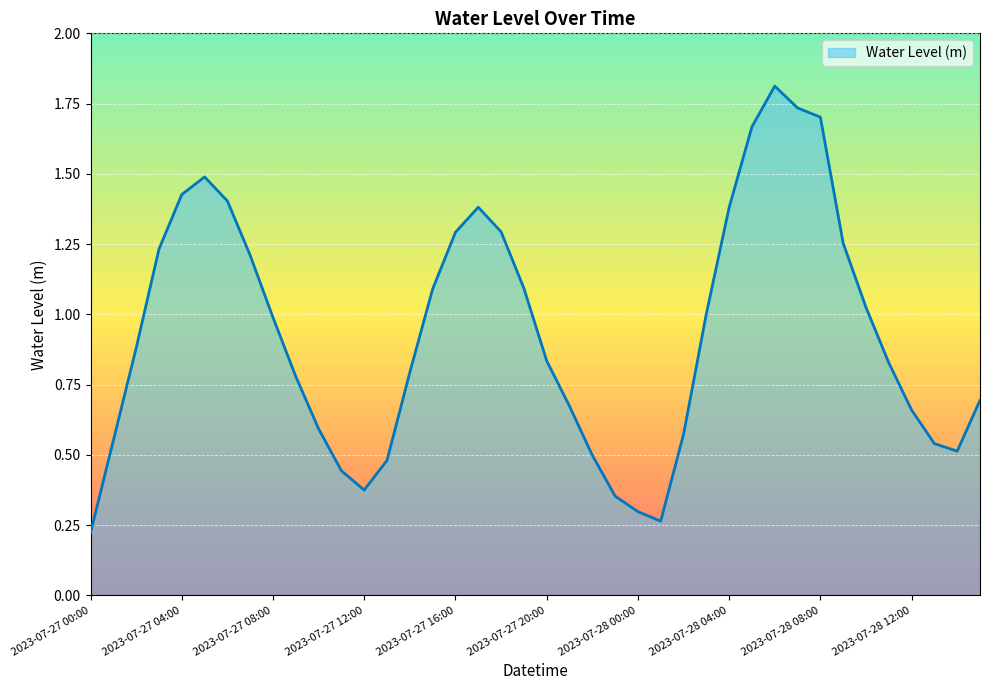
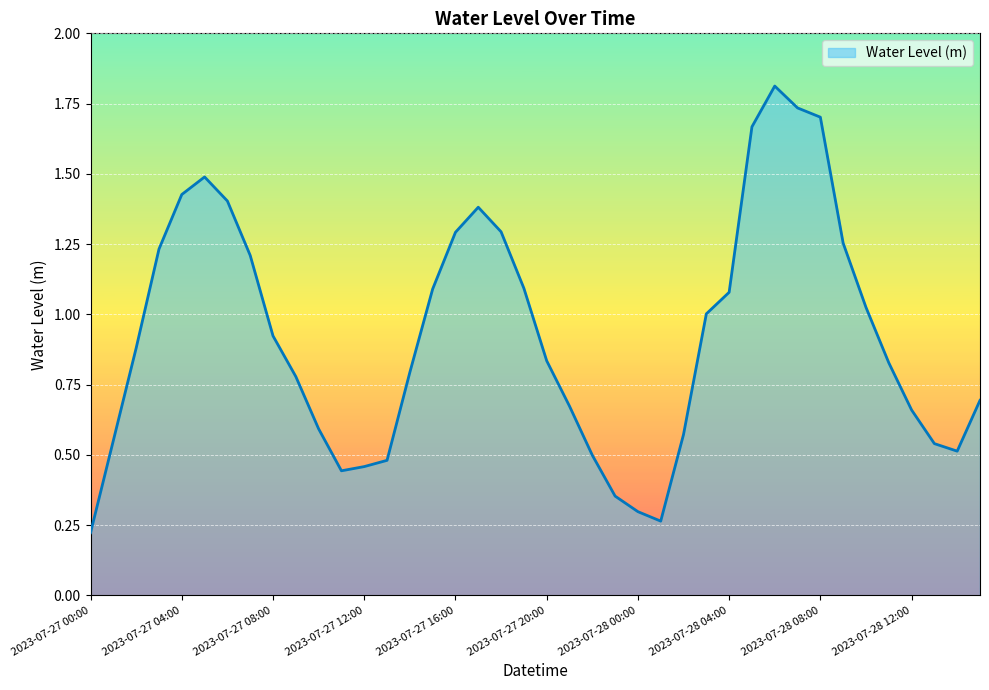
2023-07-27 08:00: 0.99 -> 0.92
2023-07-27 12:00: 0.37 -> 0.46
2023-07-28 04:00: 1.38 -> 1.08
